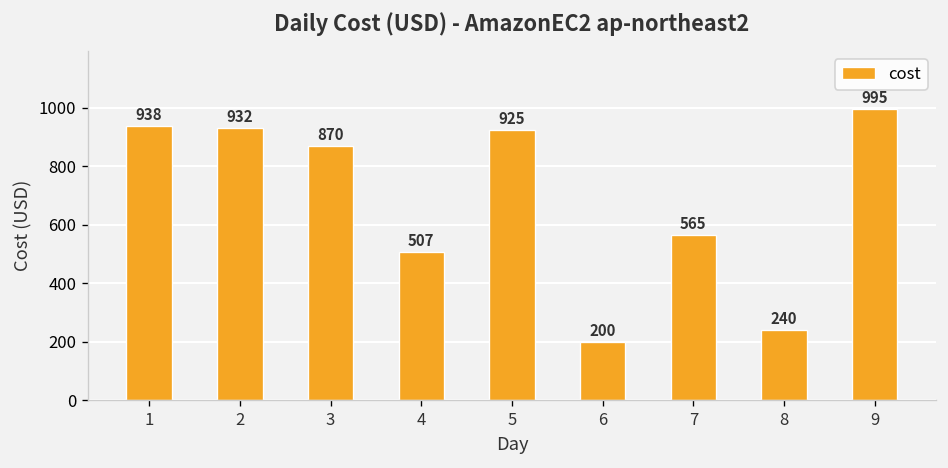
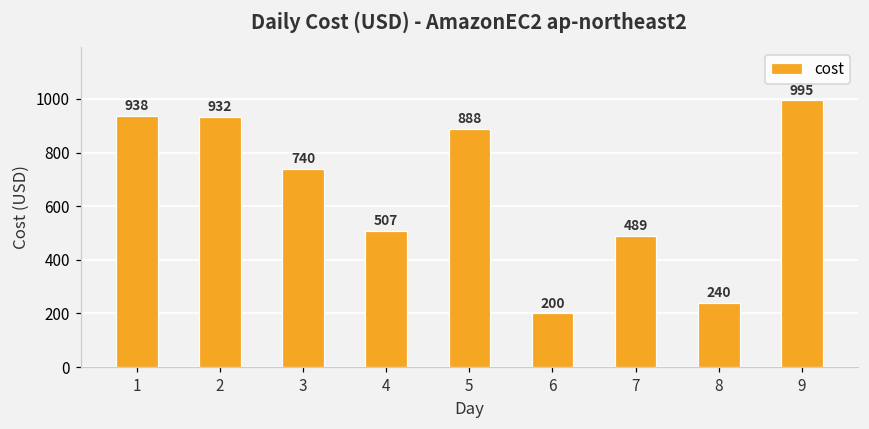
3: 870 -> 740
5: 925 -> 888
7: 565 -> 489
